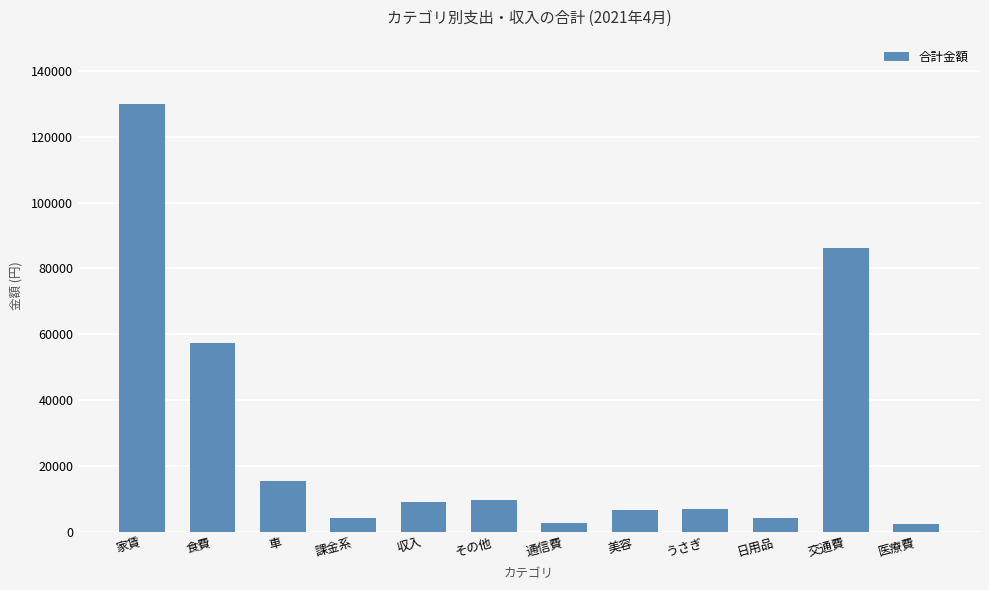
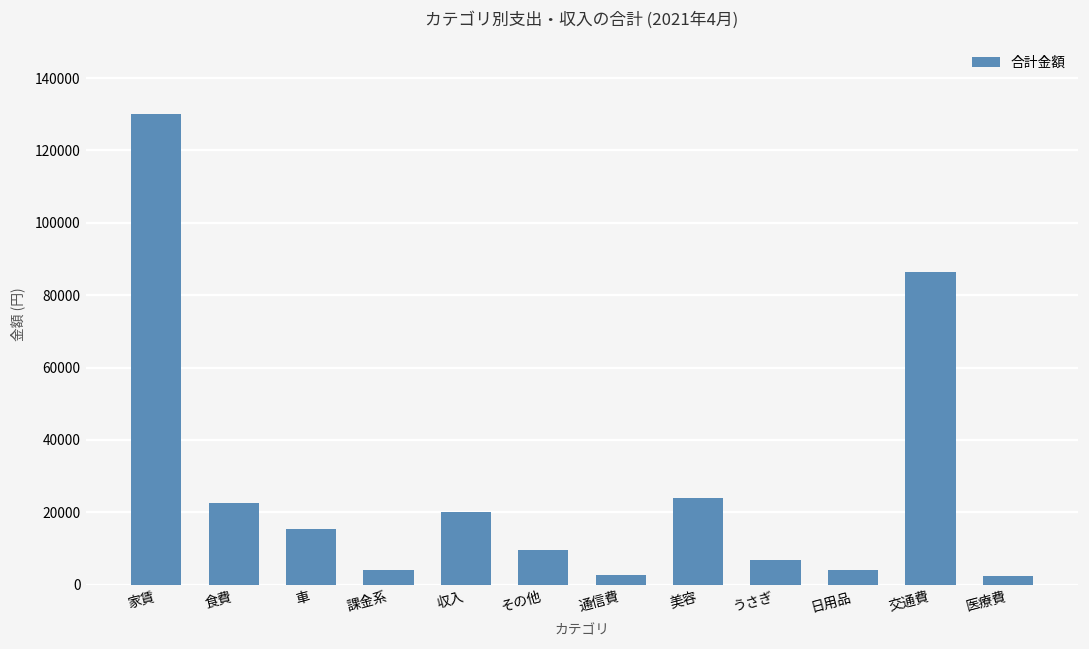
食費: 57000 -> 23000
収入: 9000 -> 20000
美容: 7000 -> 24000
